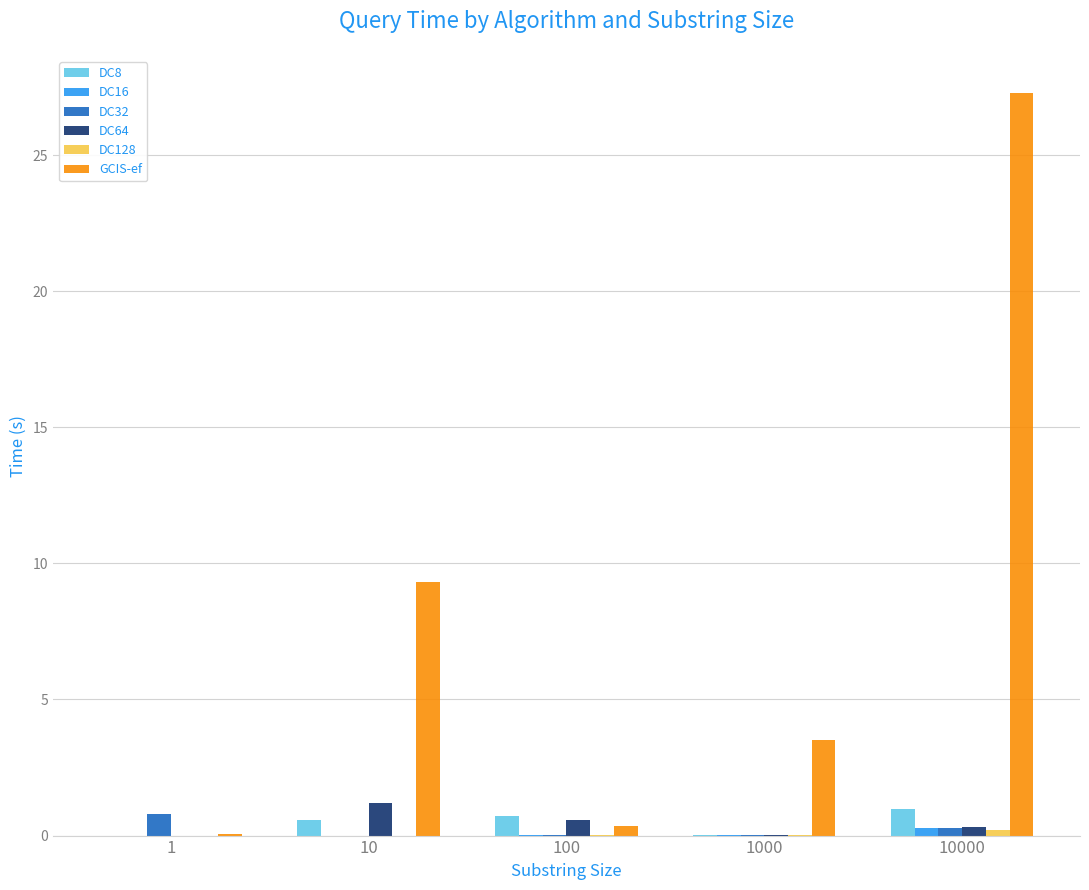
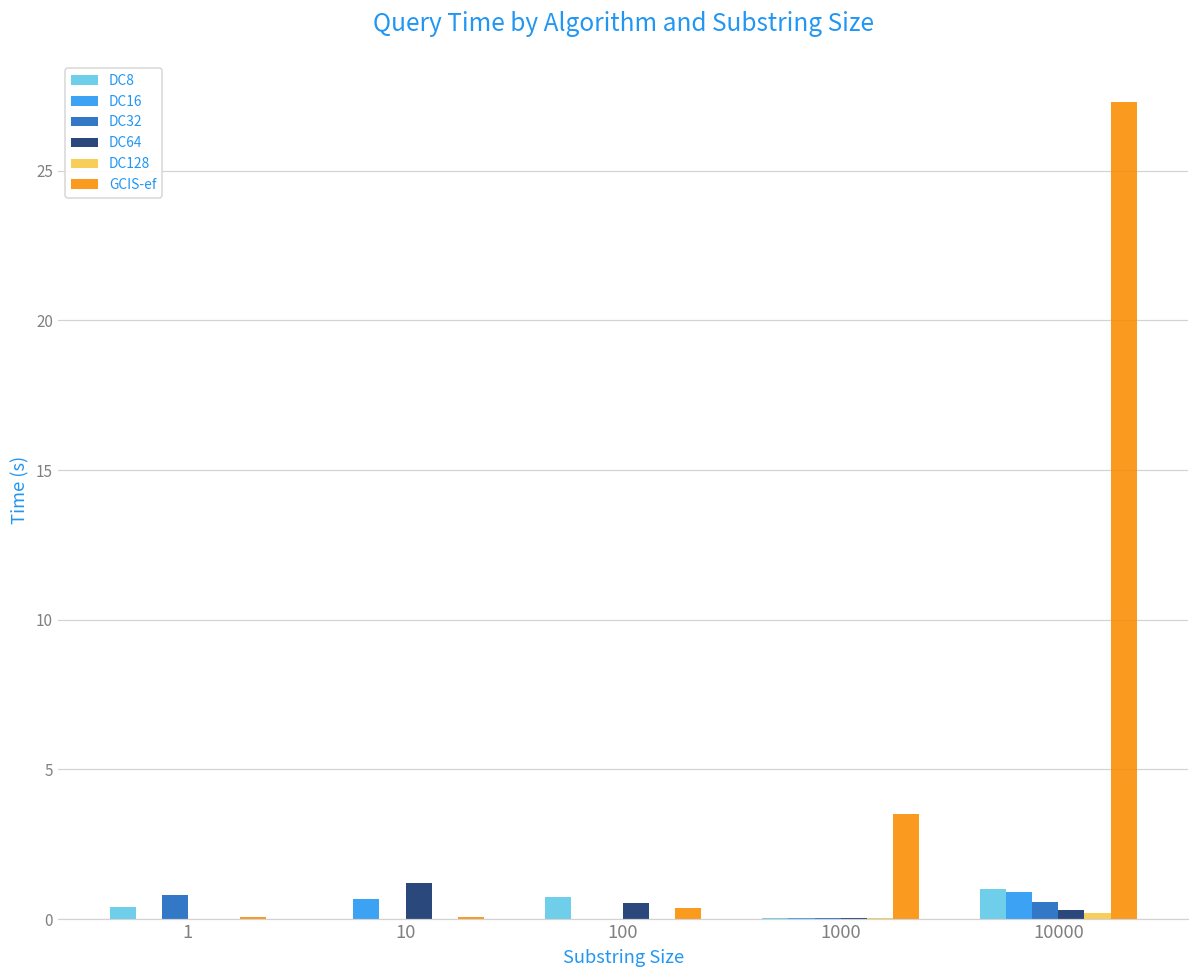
DC8, 1: 0.0 -> 0.4
DC8, 10: 0.6 -> 0.0
DC16, 10: 0.0 -> 0.7
GCIS-ef, 10: 9.3 -> 0.1
DC16, 10000: 0.3 -> 0.9
DC32, 10000: 0.3 -> 0.6
